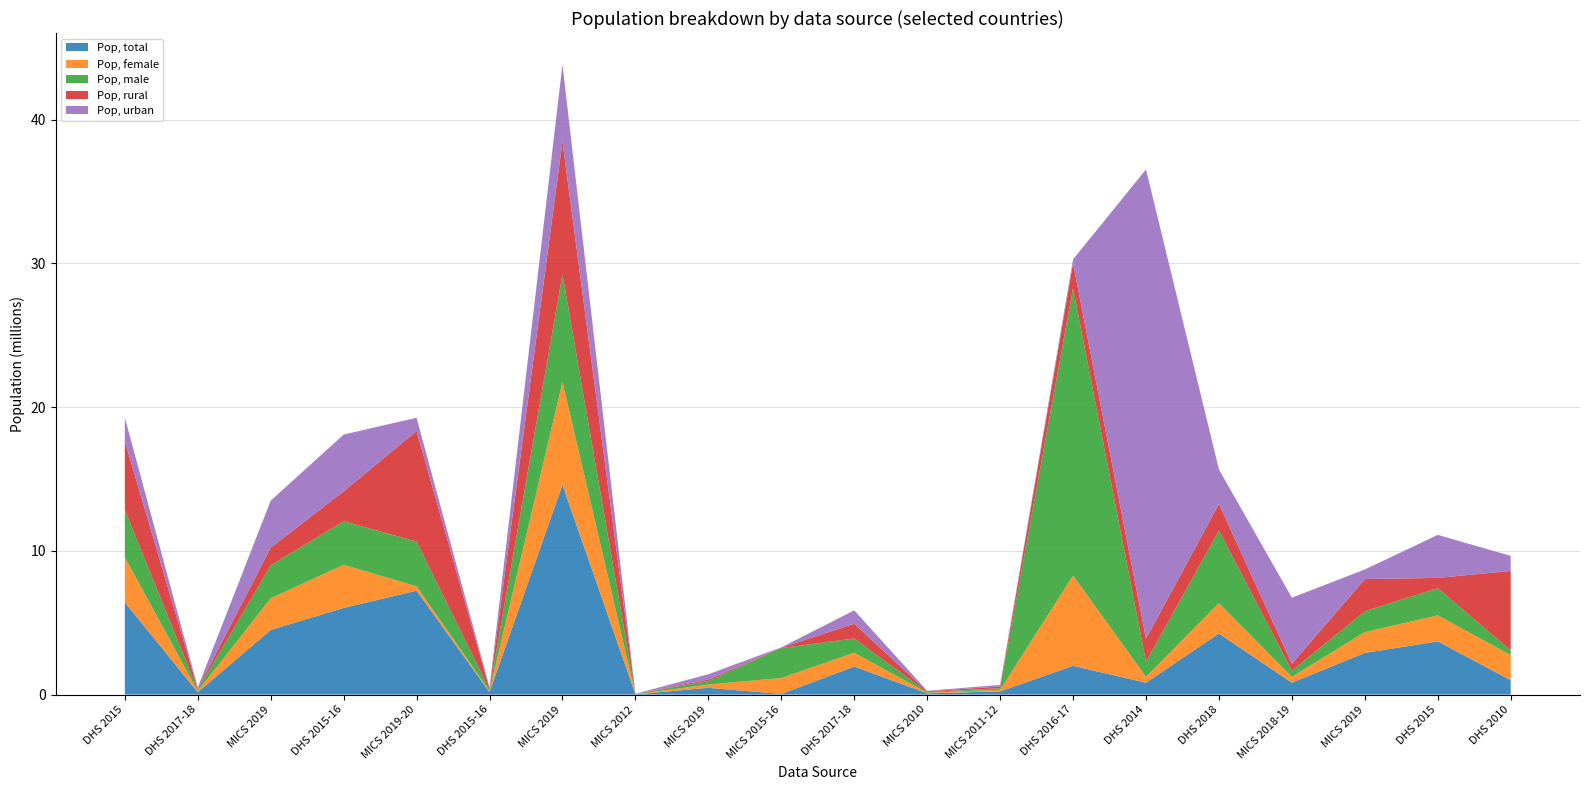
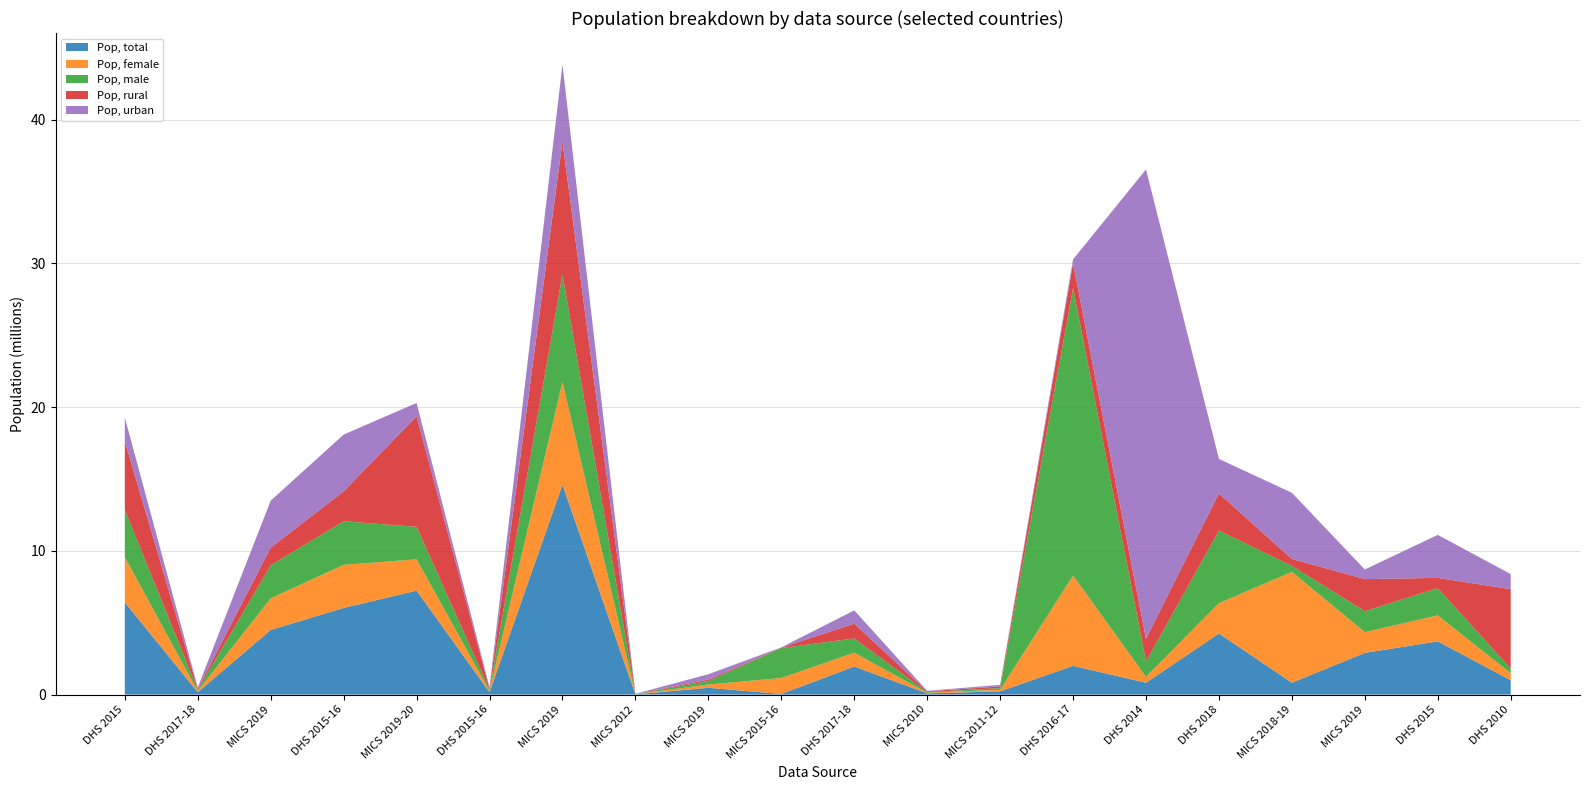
Pop, female, MICS 2019-20: 0.3 -> 2.2
Pop, male, MICS 2019-20: 3.1 -> 2.3
Pop, rural, DHS 2018: 1.9 -> 2.6
Pop, female, MICS 2018-19: 0.4 -> 7.7
Pop, female, DHS 2010: 1.8 -> 0.5
